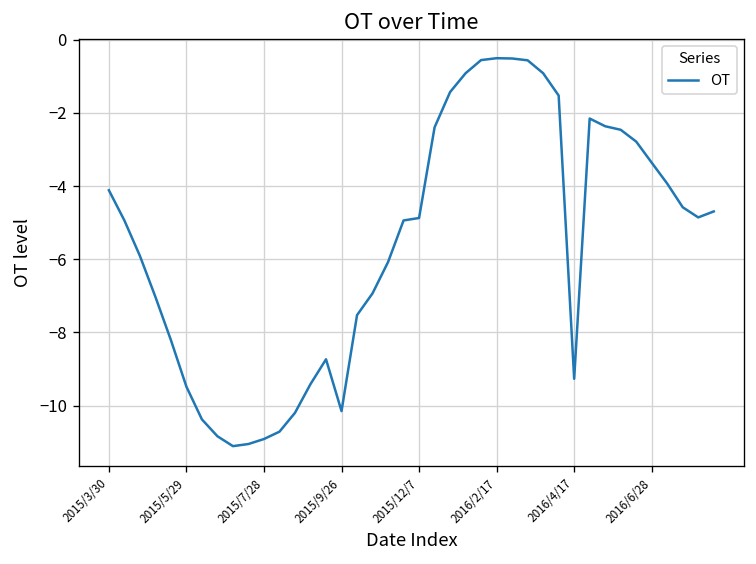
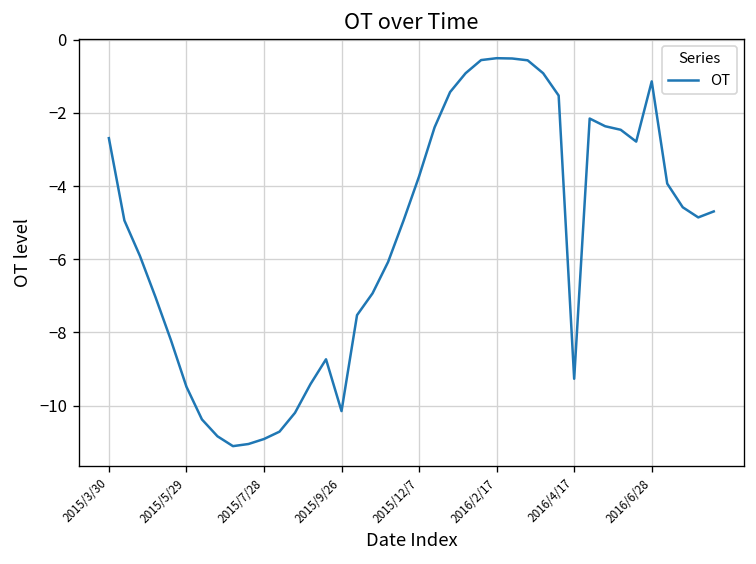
2015/3/30: -4.1 -> -2.7
2015/12/7: -4.9 -> -3.7
2016/6/28: -3.4 -> -1.1
